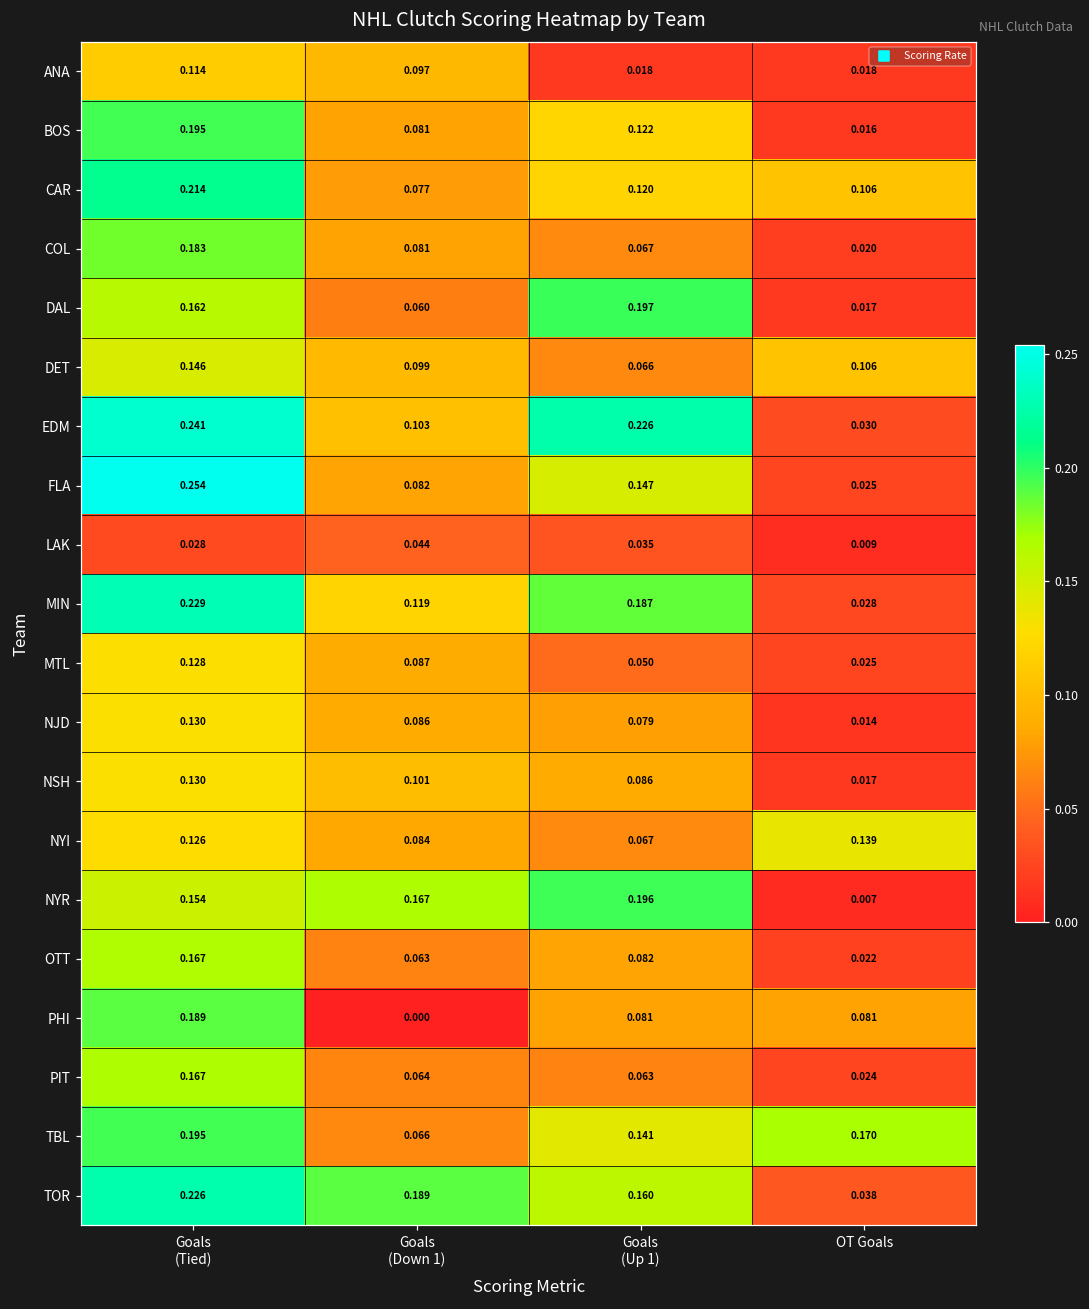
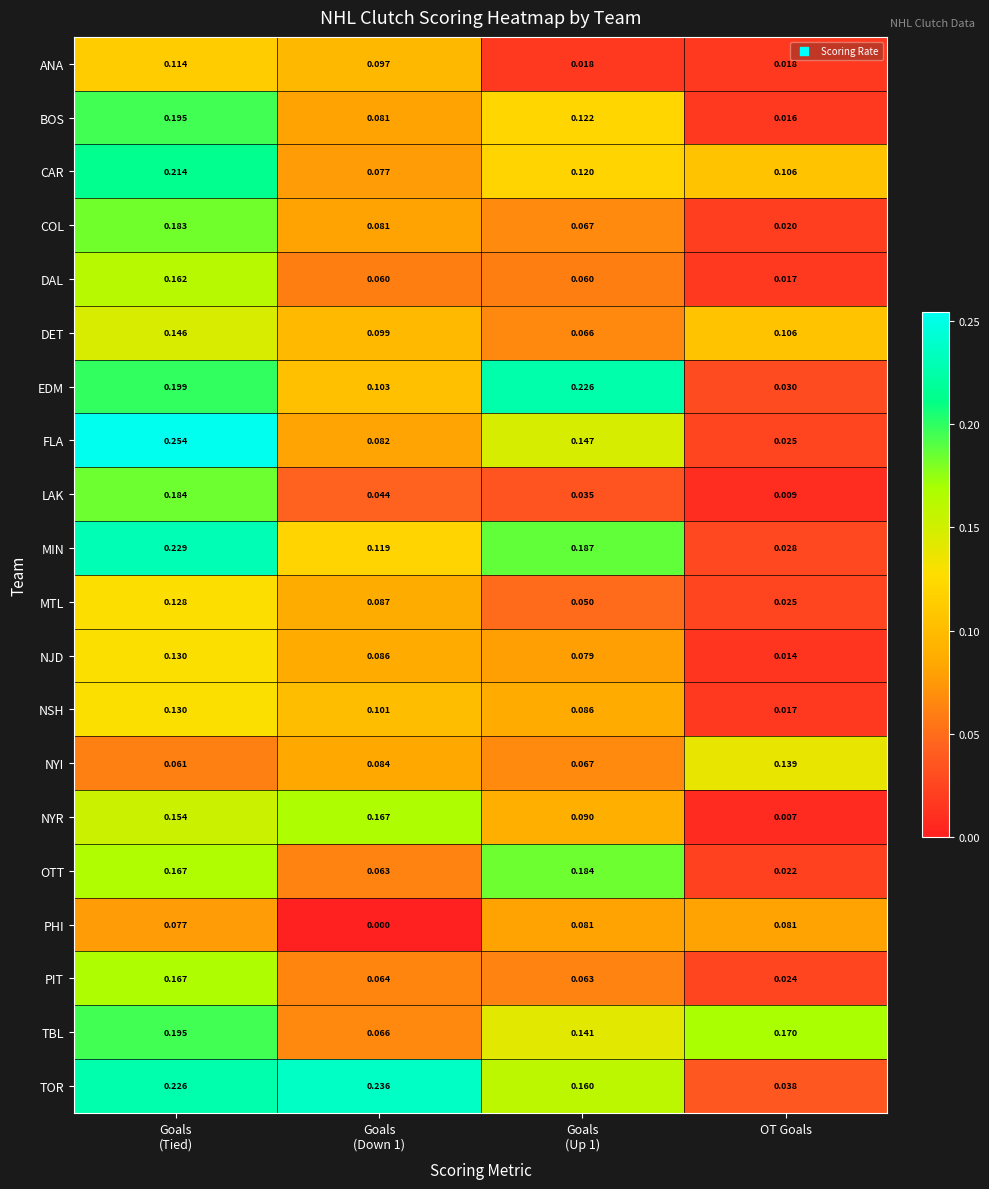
DAL, Goals (Up 1): 0.197 -> 0.060
EDM, Goals (Tied): 0.241 -> 0.199
LAK, Goals (Tied): 0.028 -> 0.184
NYI, Goals (Tied): 0.126 -> 0.061
NYR, Goals (Up 1): 0.196 -> 0.090
OTT, Goals (Up 1): 0.082 -> 0.184
PHI, Goals (Tied): 0.189 -> 0.077
TOR, Goals (Down 1): 0.189 -> 0.236
